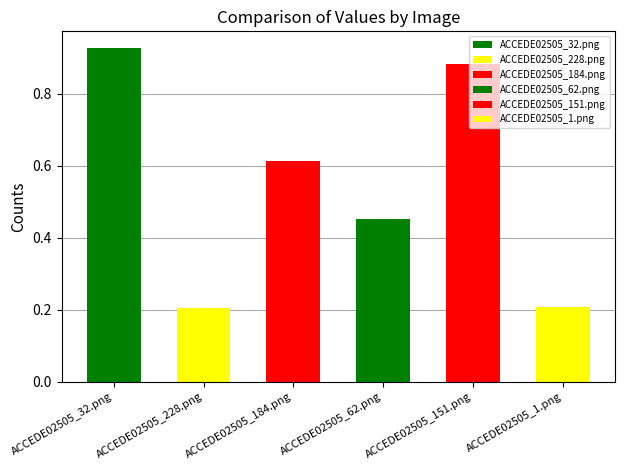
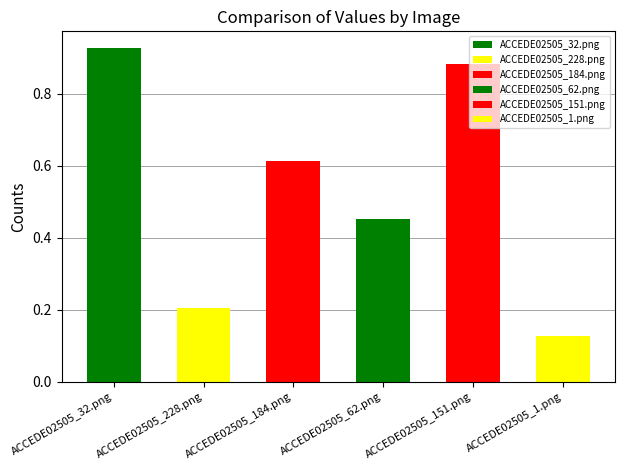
ACCEDE02505_1.png: 0.21 -> 0.13
